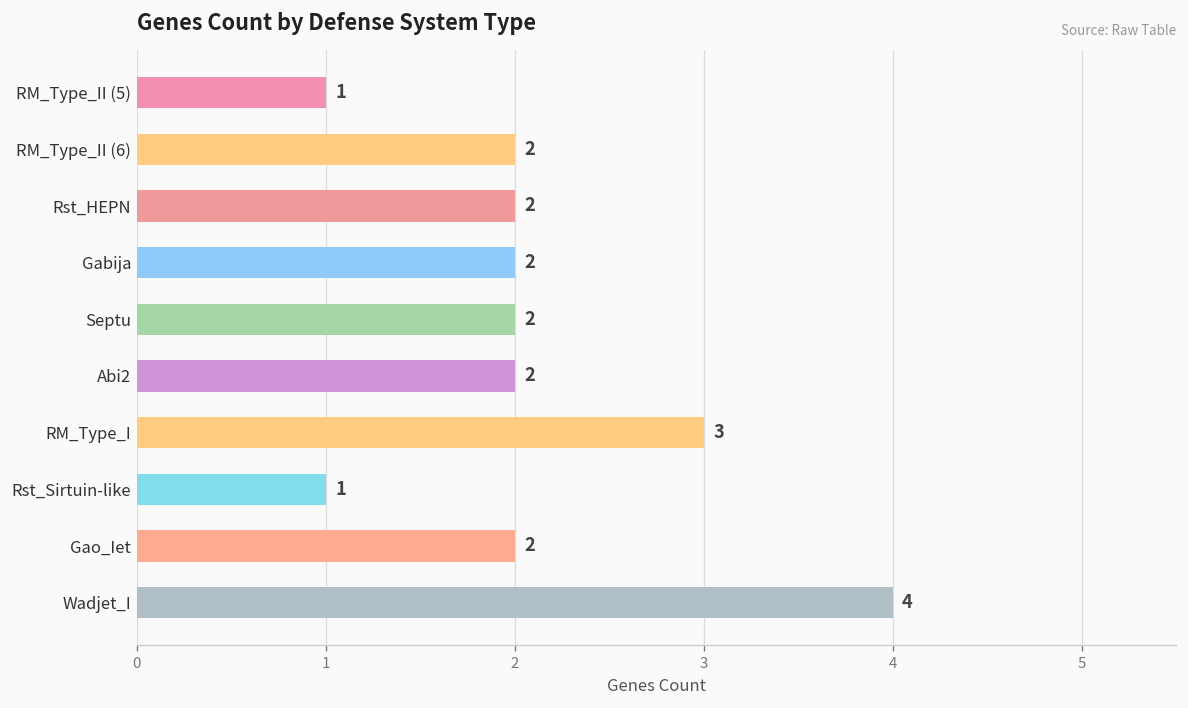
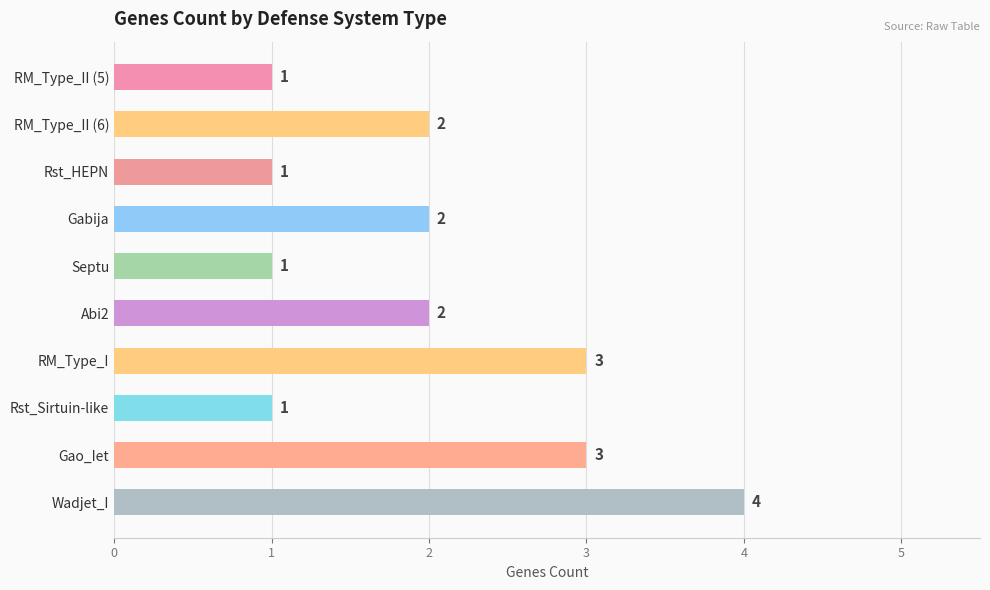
Rst_HEPN: 2 -> 1
Septu: 2 -> 1
Gao_Iet: 2 -> 3
